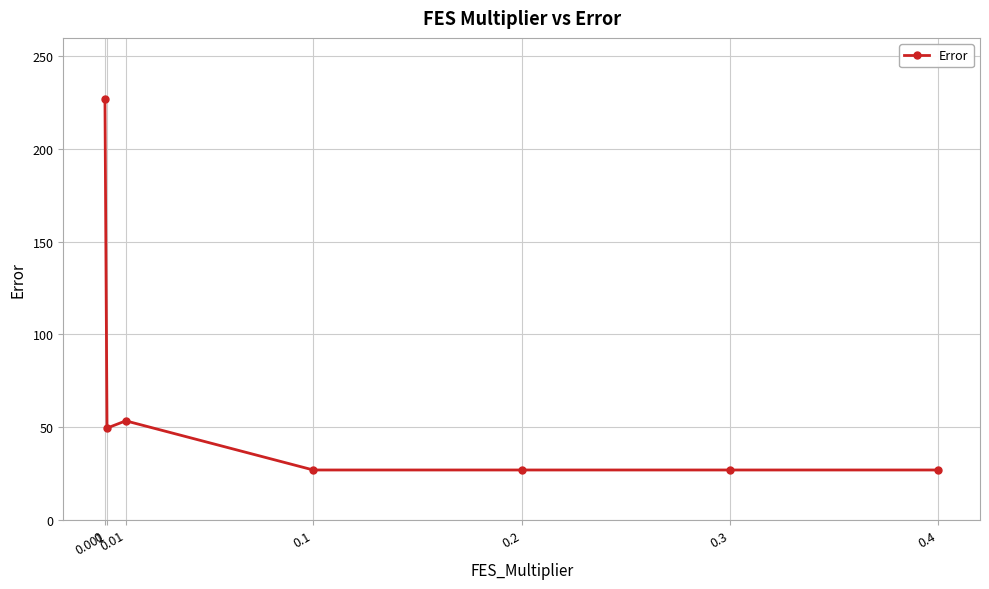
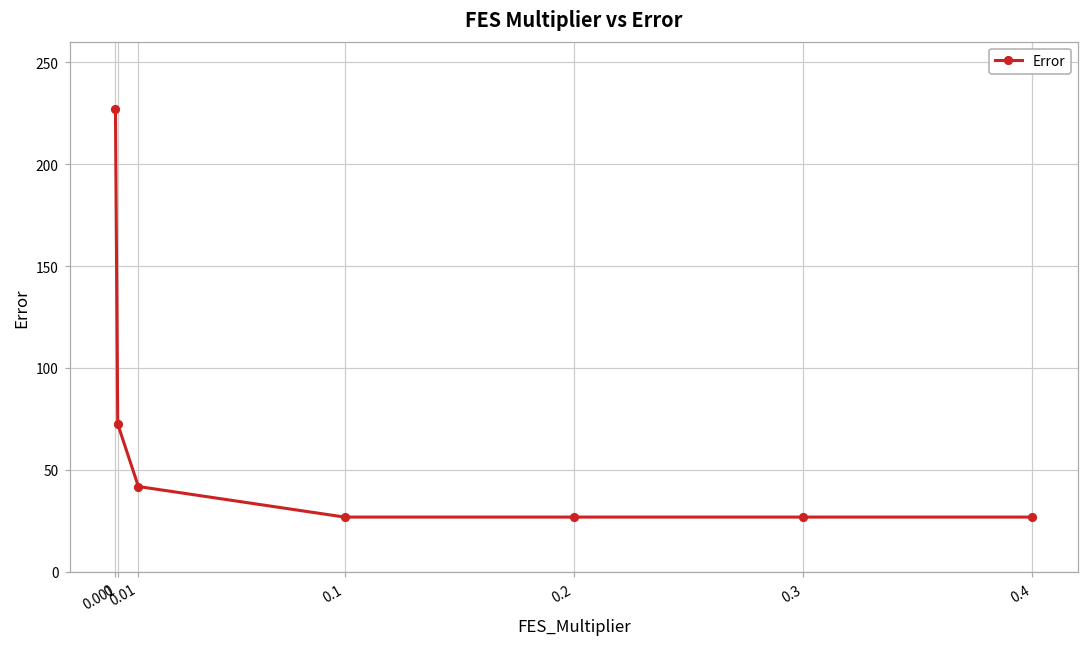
0.001: 49 -> 73
0.01: 53 -> 42
